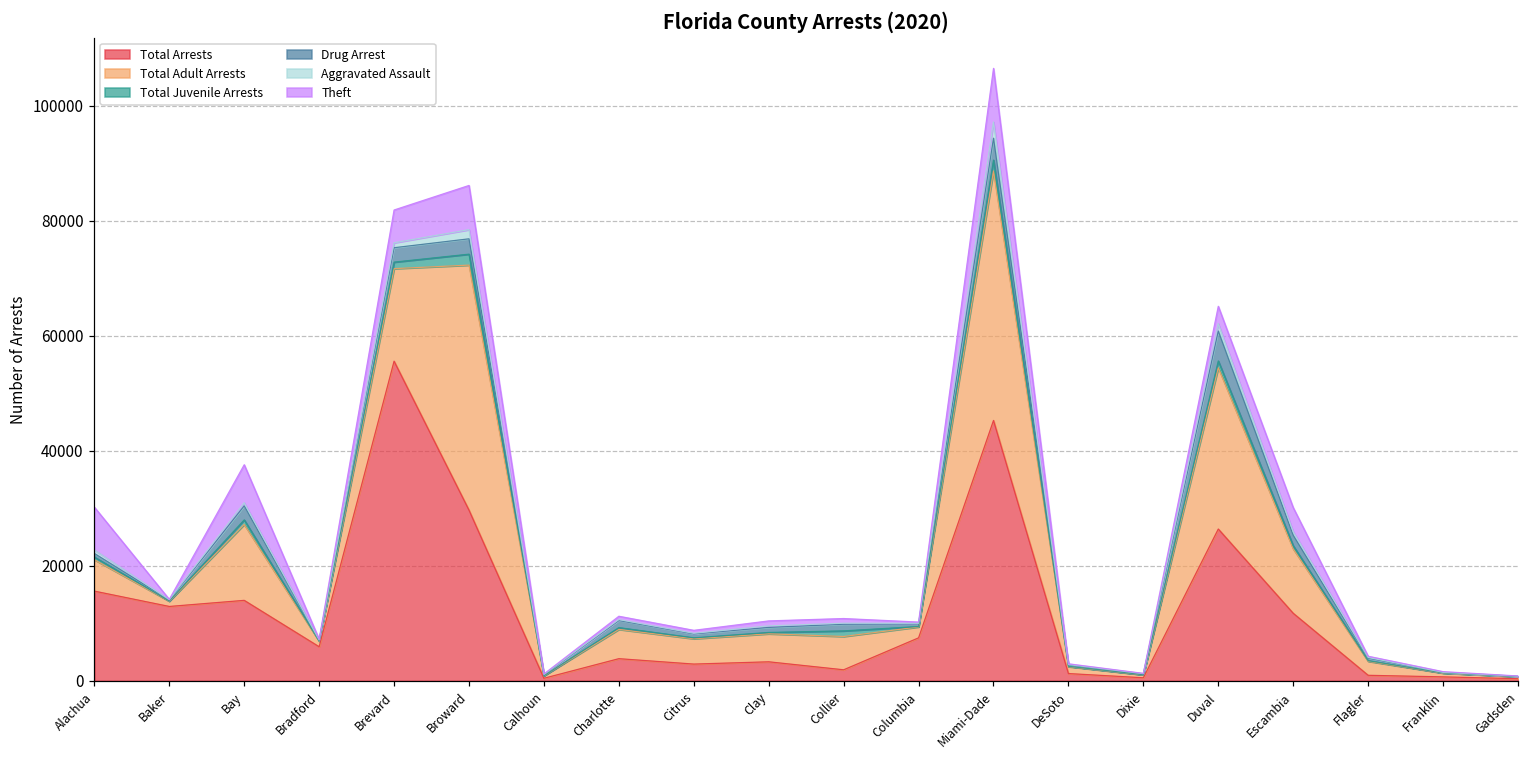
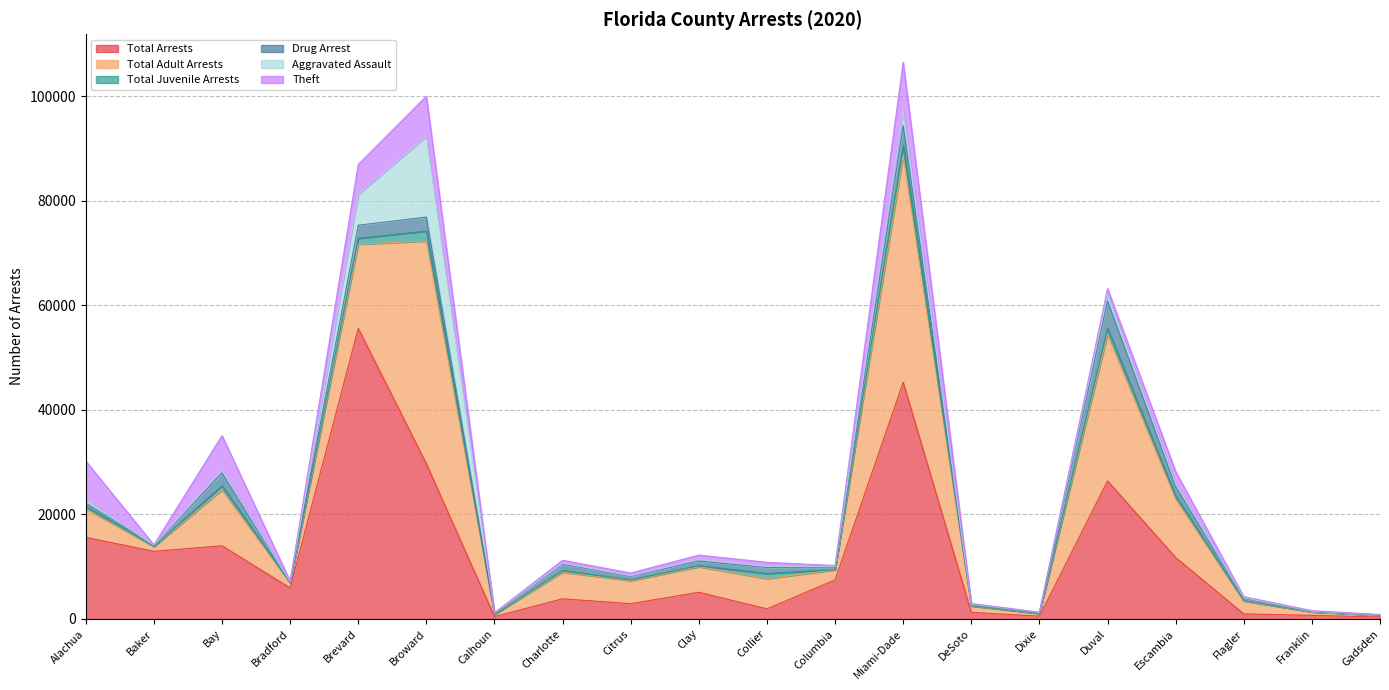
Total Adult Arrests, Bay: 13000 -> 11000
Aggravated Assault, Brevard: 1000 -> 6000
Aggravated Assault, Broward: 2000 -> 15000
Total Arrests, Clay: 3000 -> 5000
Theft, Duval: 3000 -> 1000
Theft, Escambia: 4000 -> 2000
